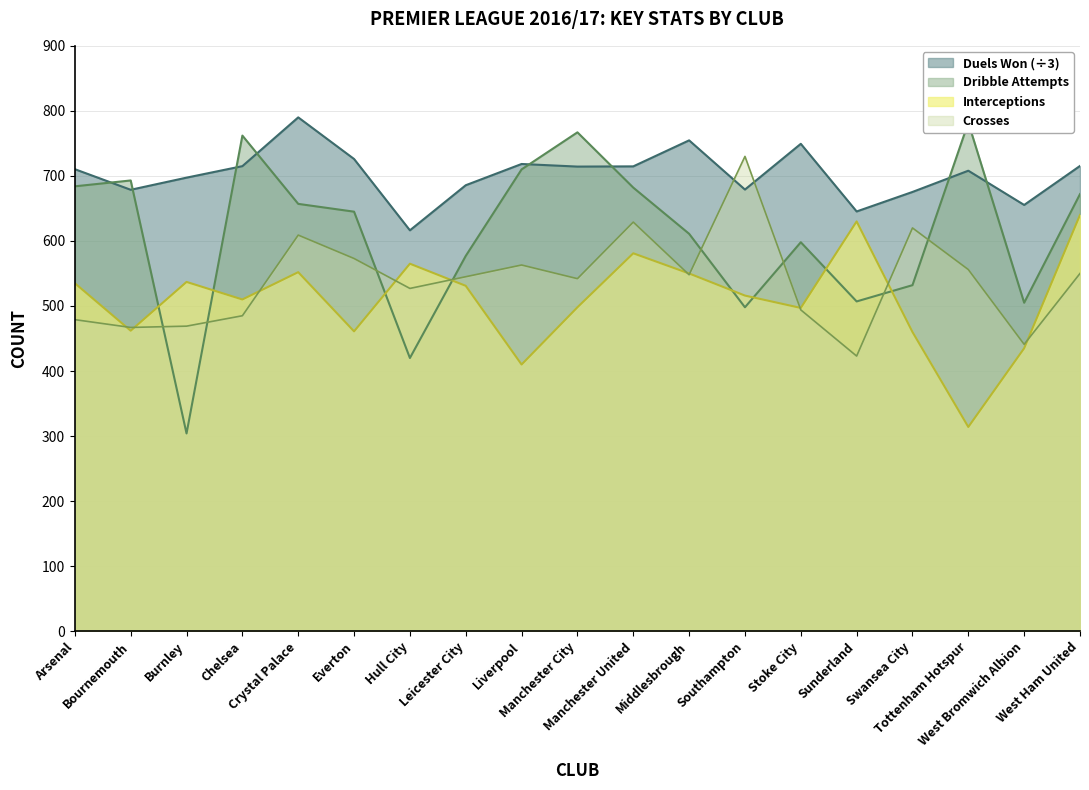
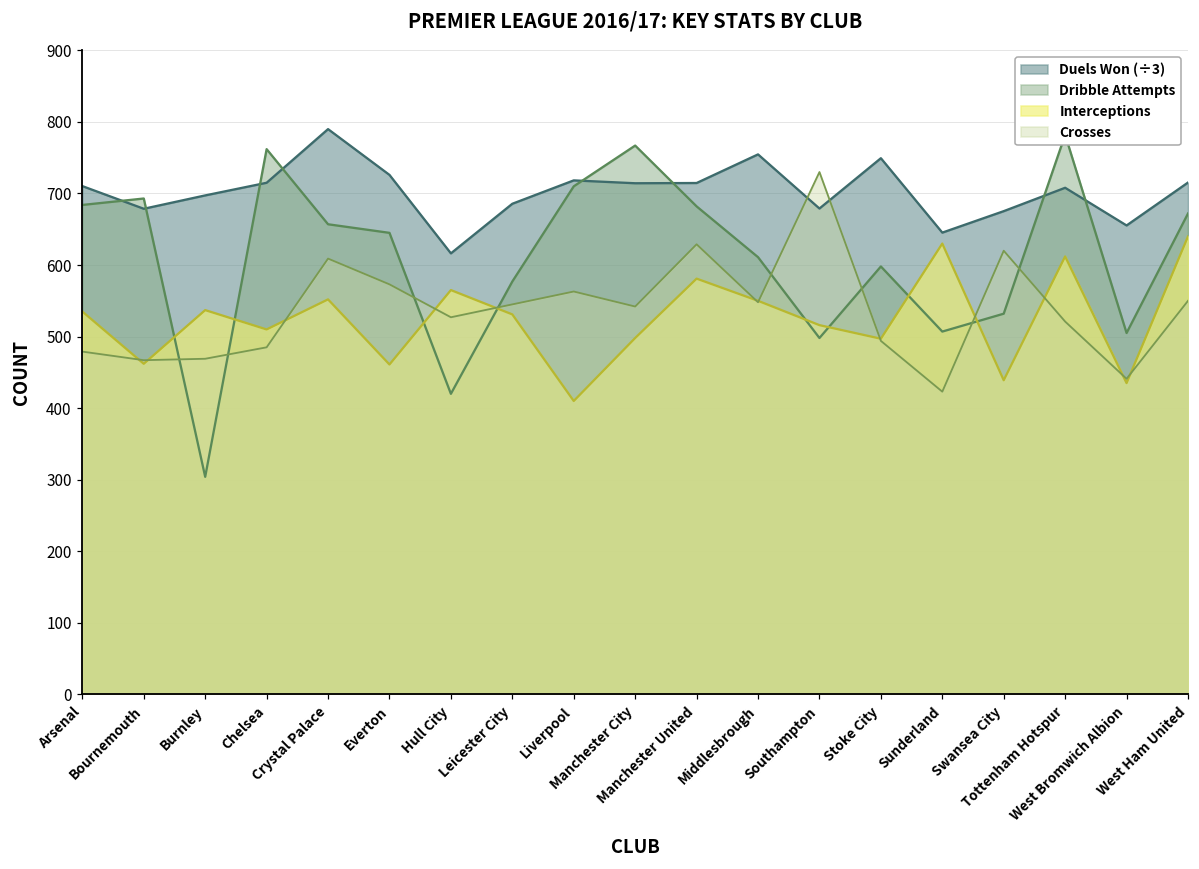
Interceptions, Swansea City: 460 -> 440
Interceptions, Tottenham Hotspur: 310 -> 610
Crosses, Tottenham Hotspur: 560 -> 520
